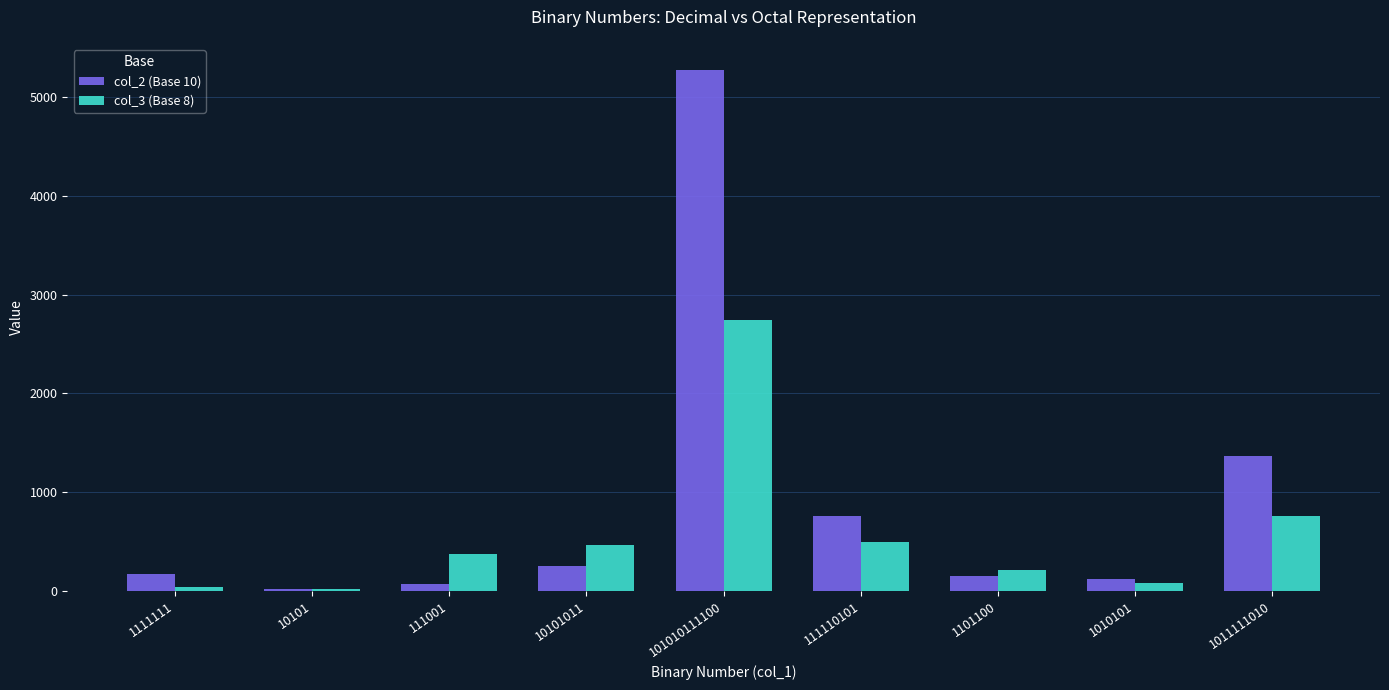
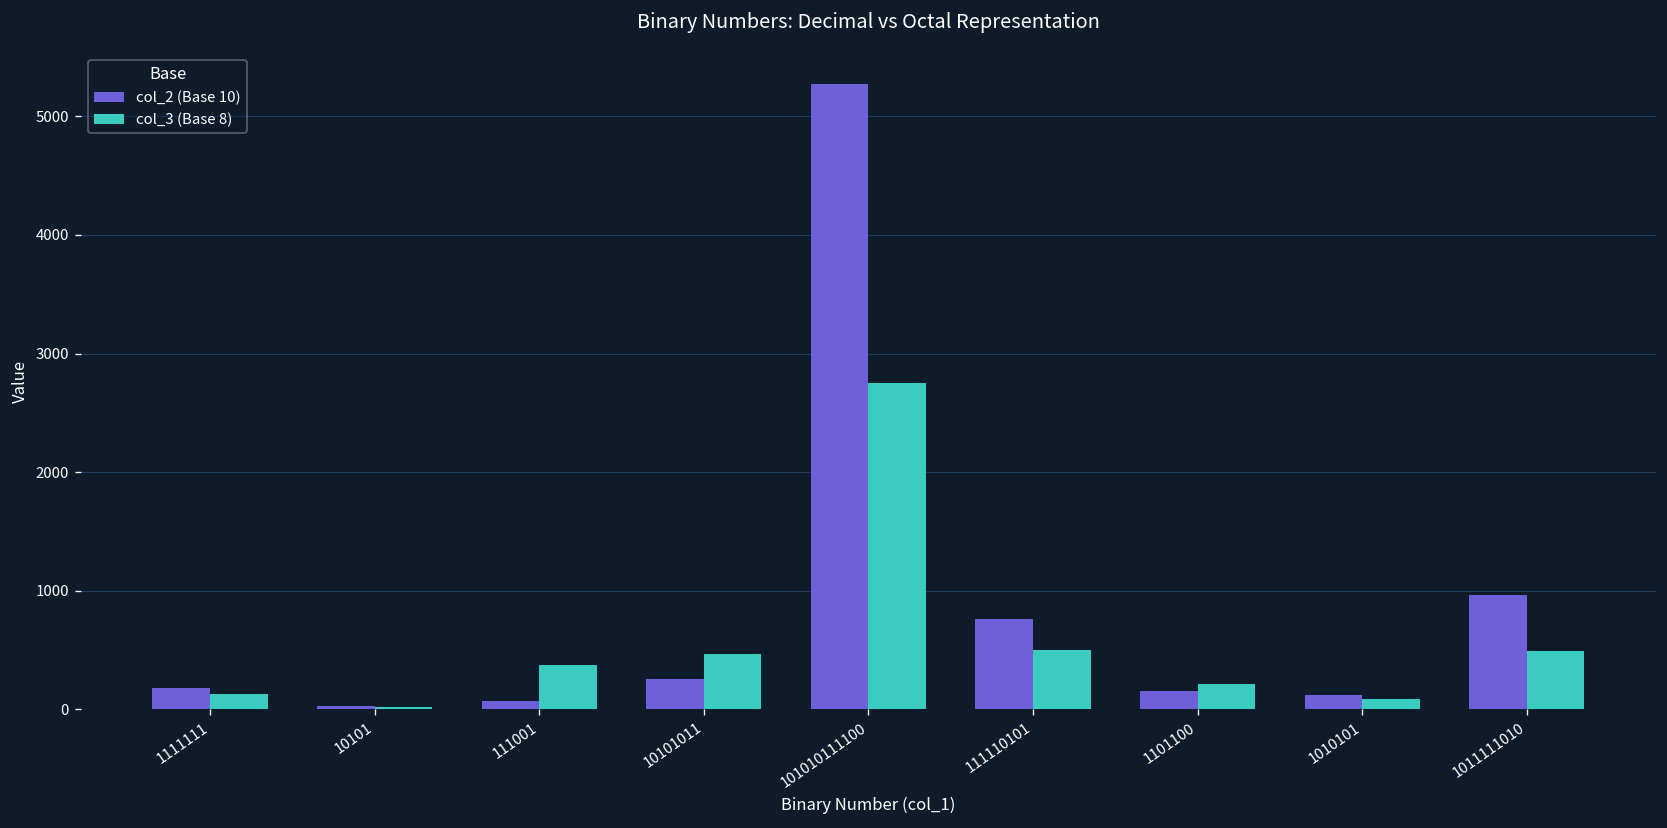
col_3 (Base 8), 1111111: 0 -> 100
col_2 (Base 10), 1011111010: 1400 -> 1000
col_3 (Base 8), 1011111010: 800 -> 500
